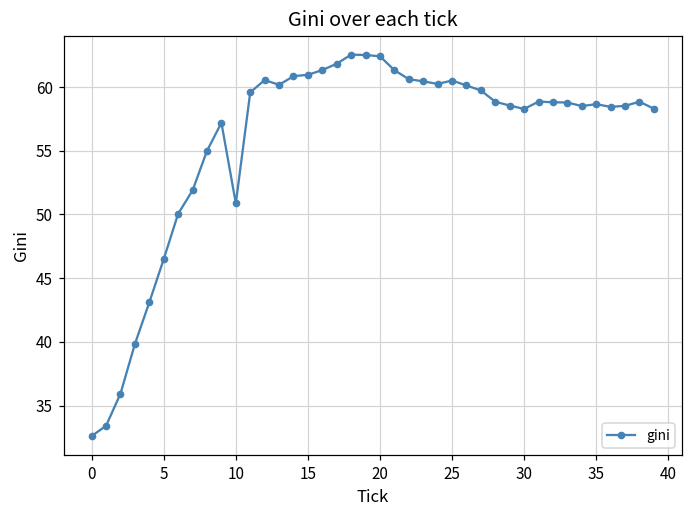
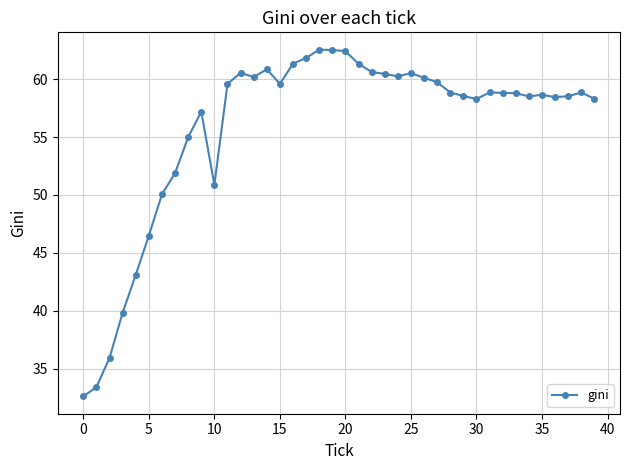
15: 61.0 -> 59.6
